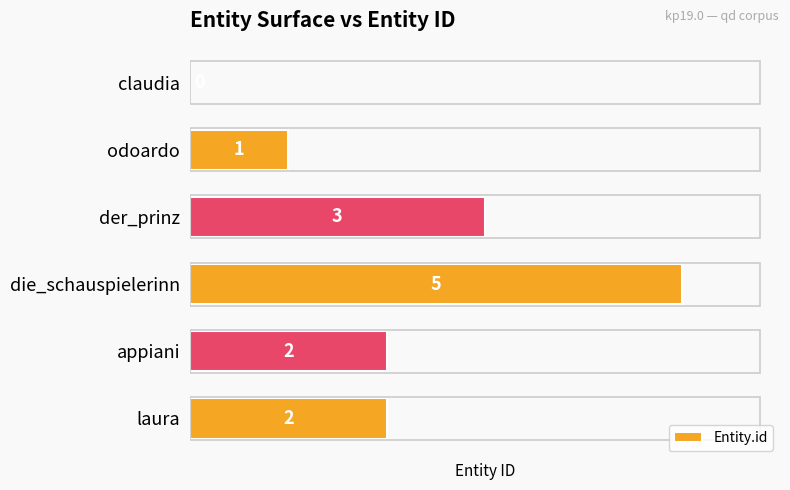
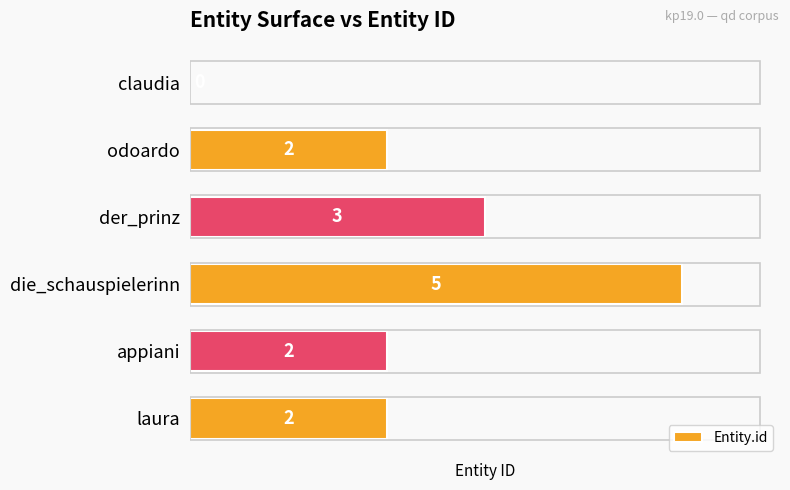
odoardo: 1 -> 2
